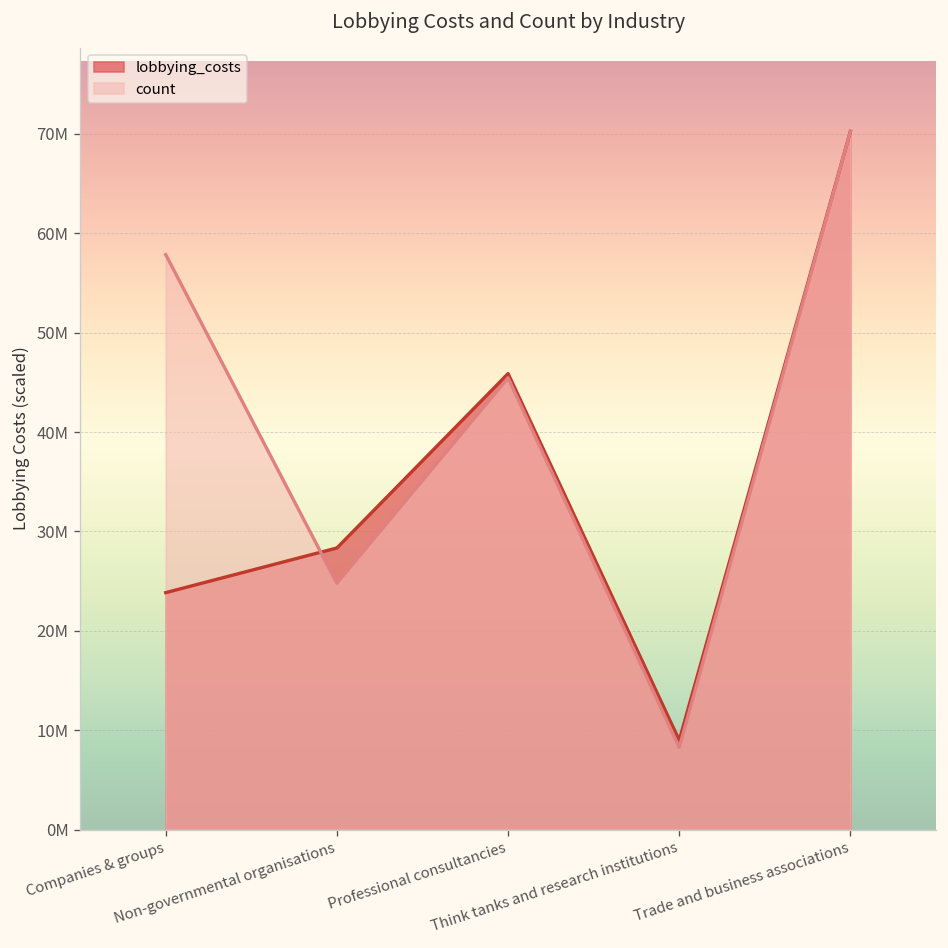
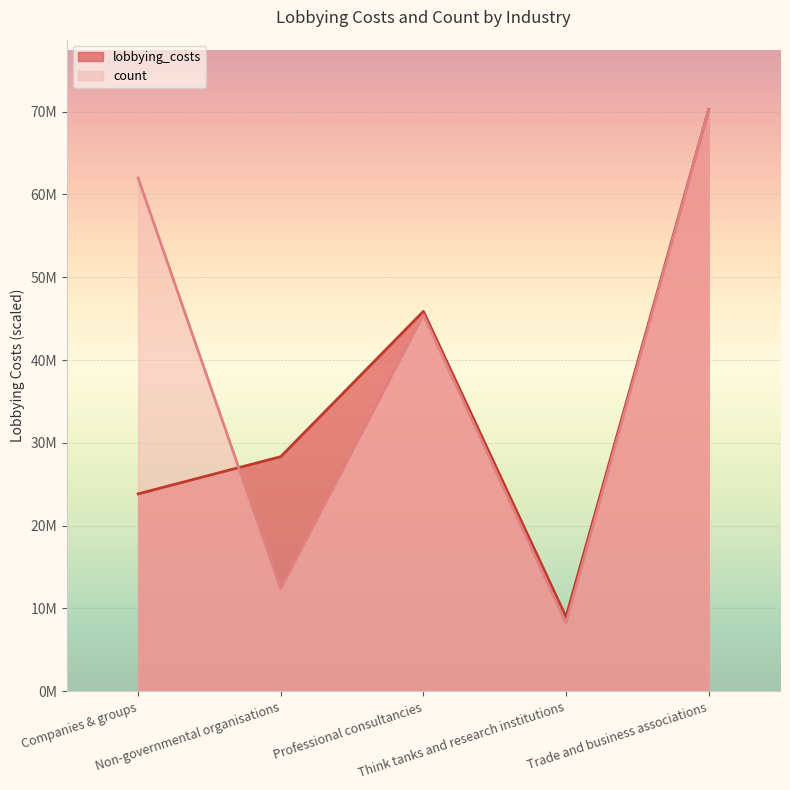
count, Companies & groups: 58000000 -> 62000000
count, Non-governmental organisations: 25000000 -> 12000000
